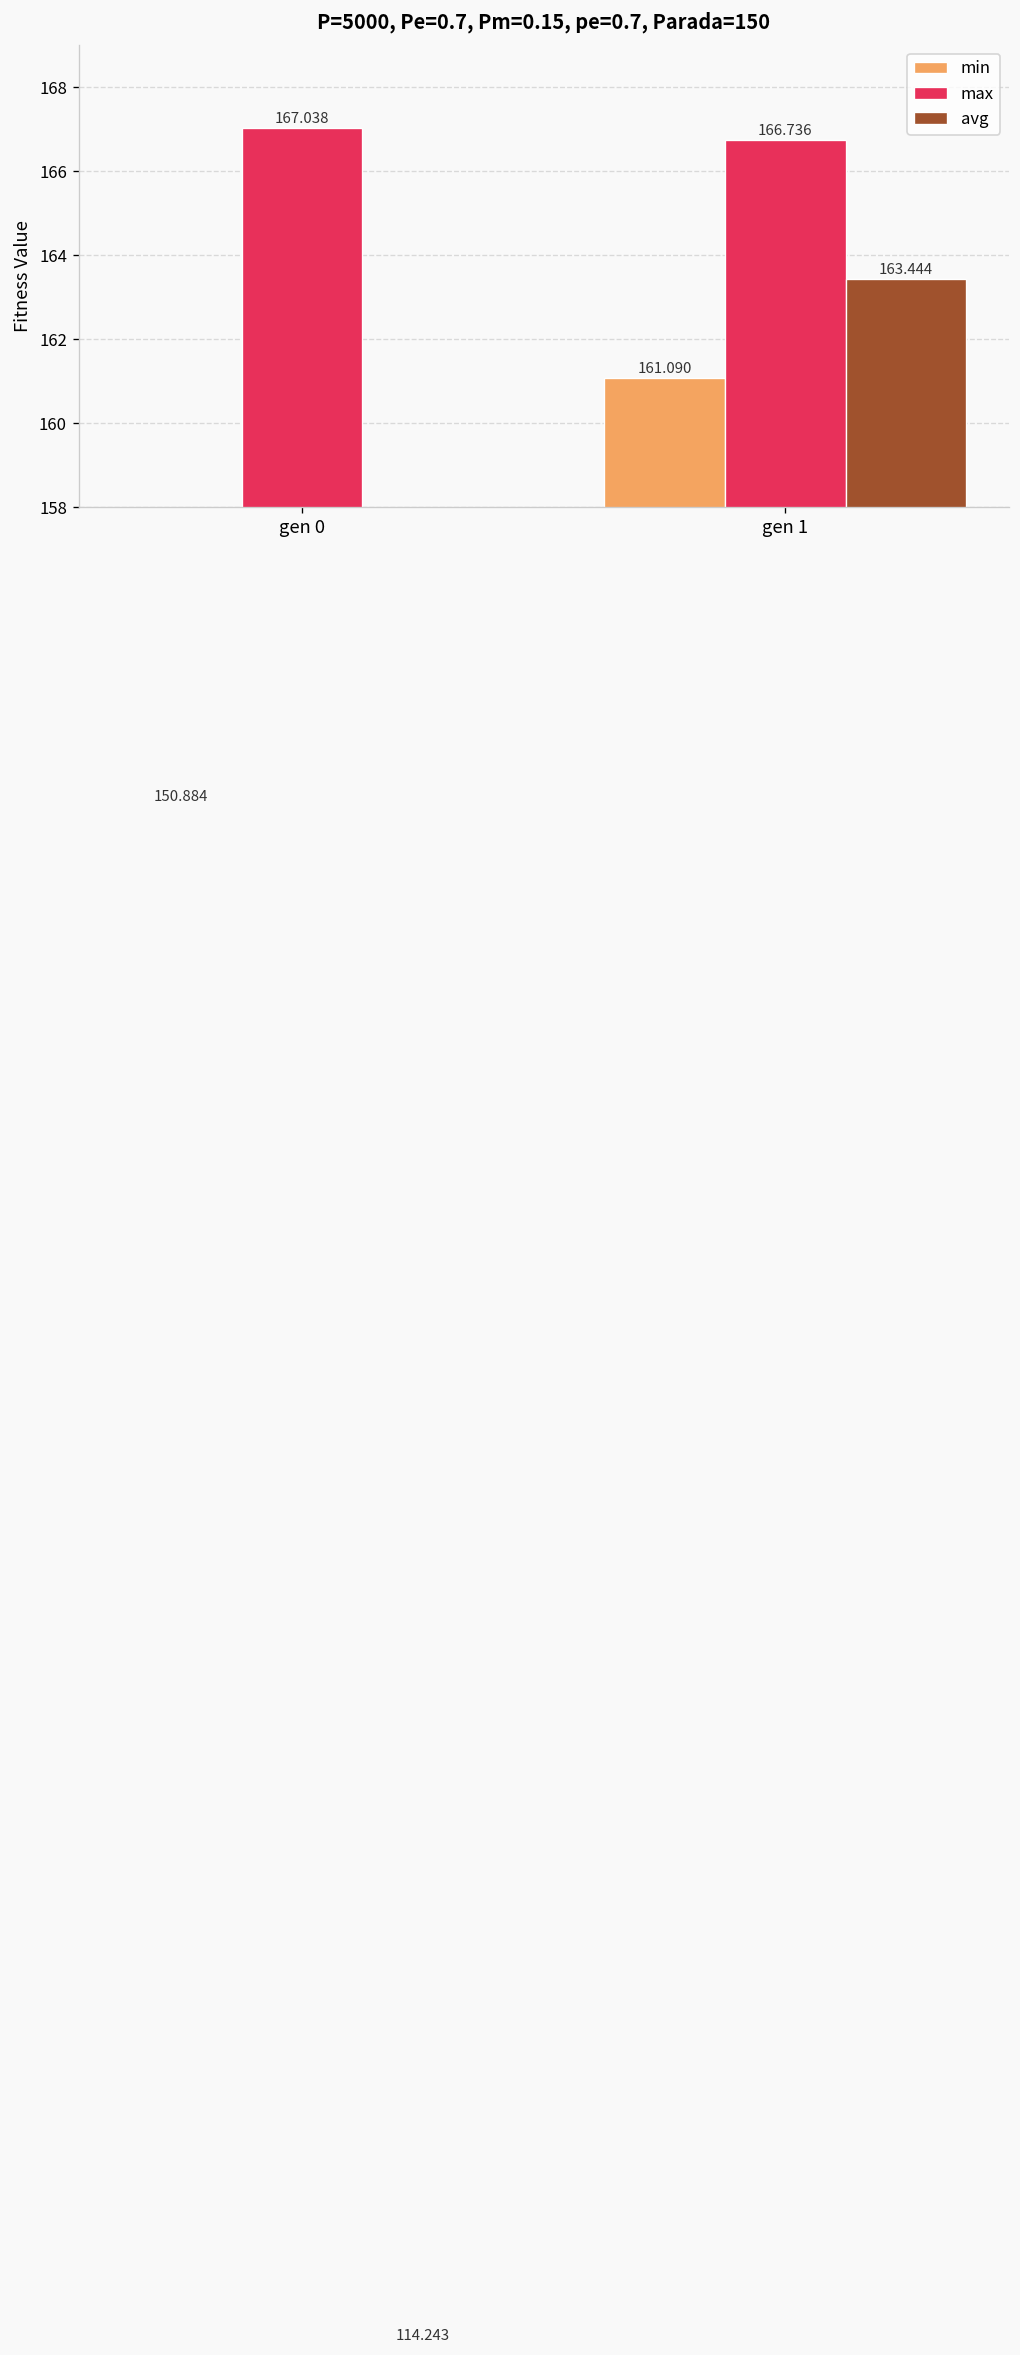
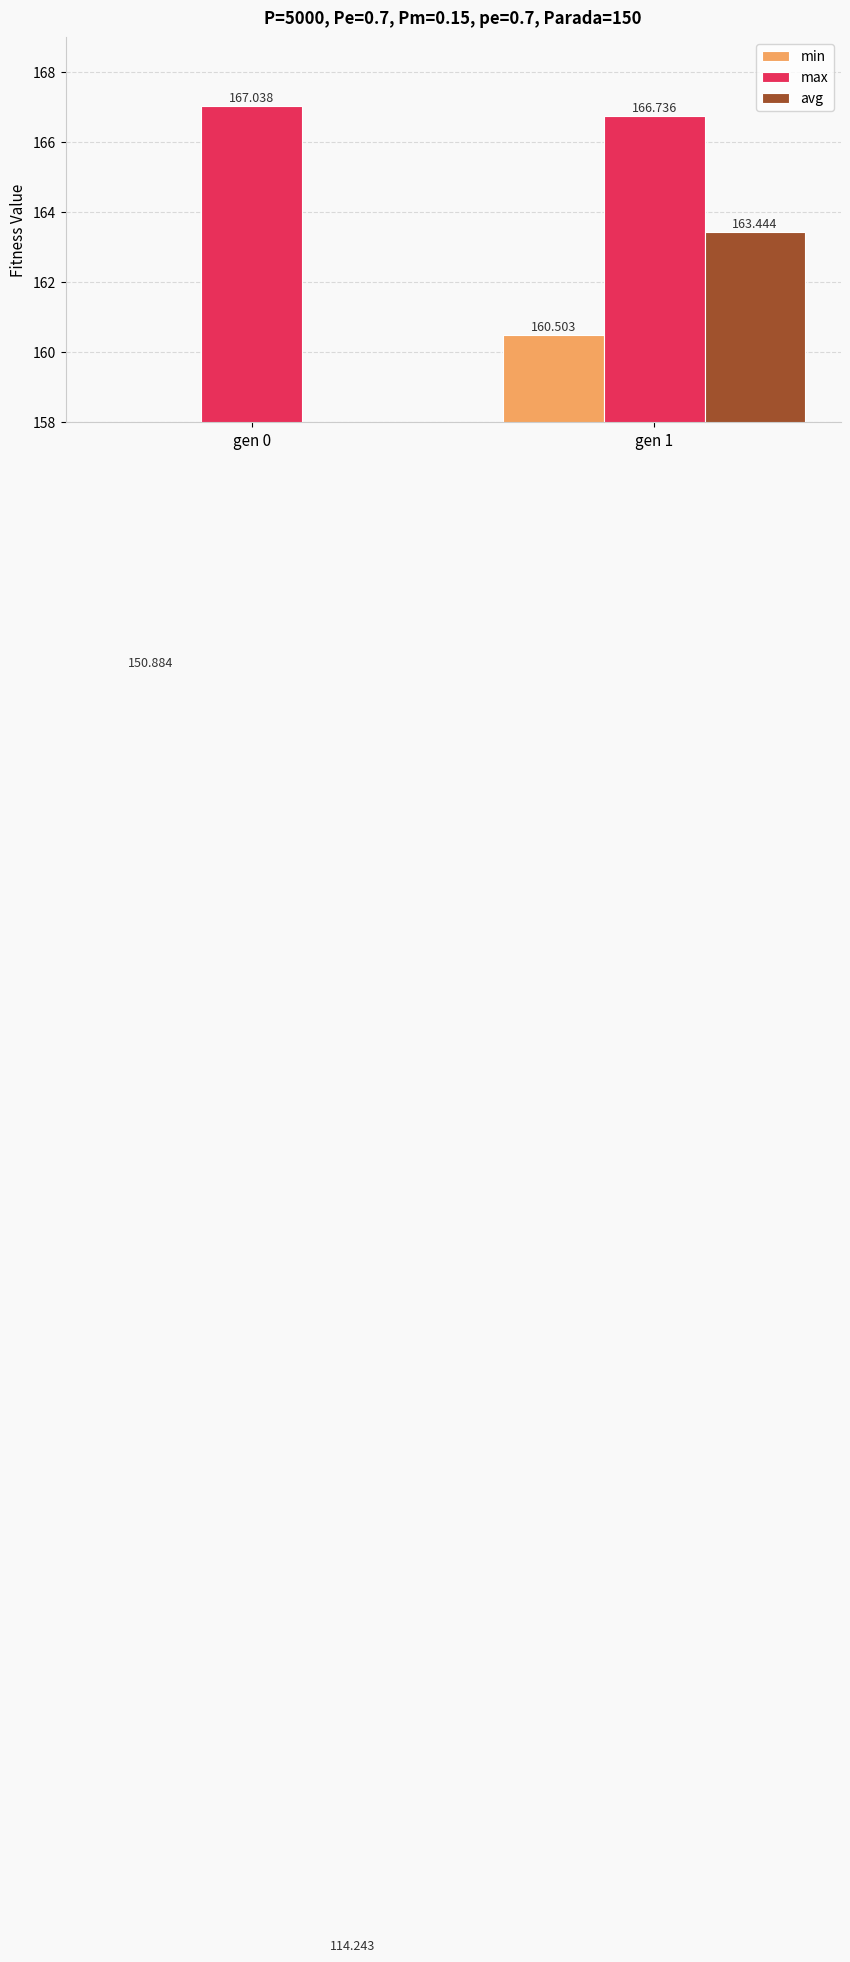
min, gen 1: 161.090 -> 160.503
